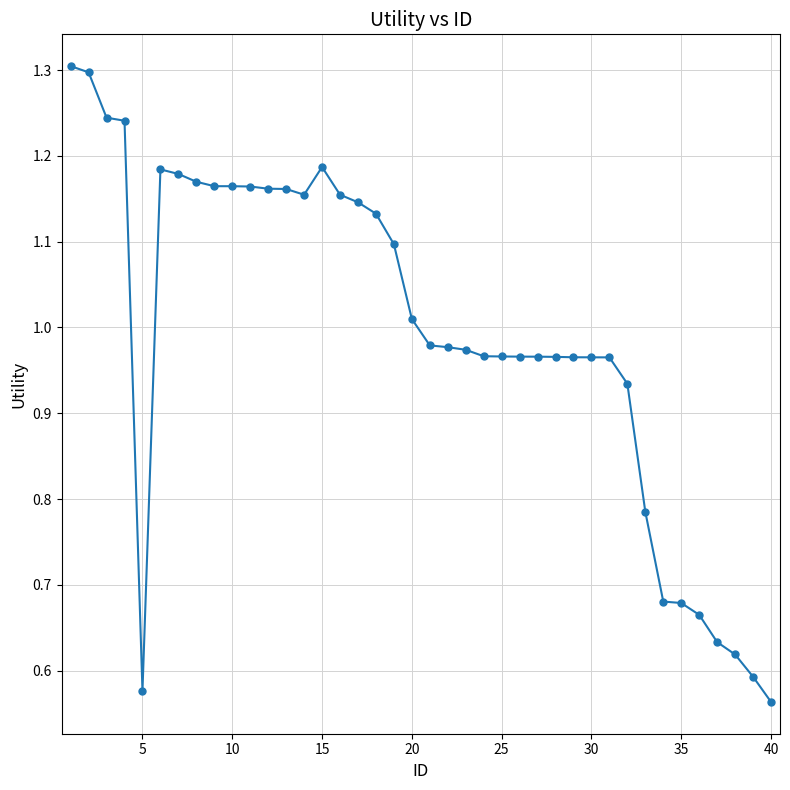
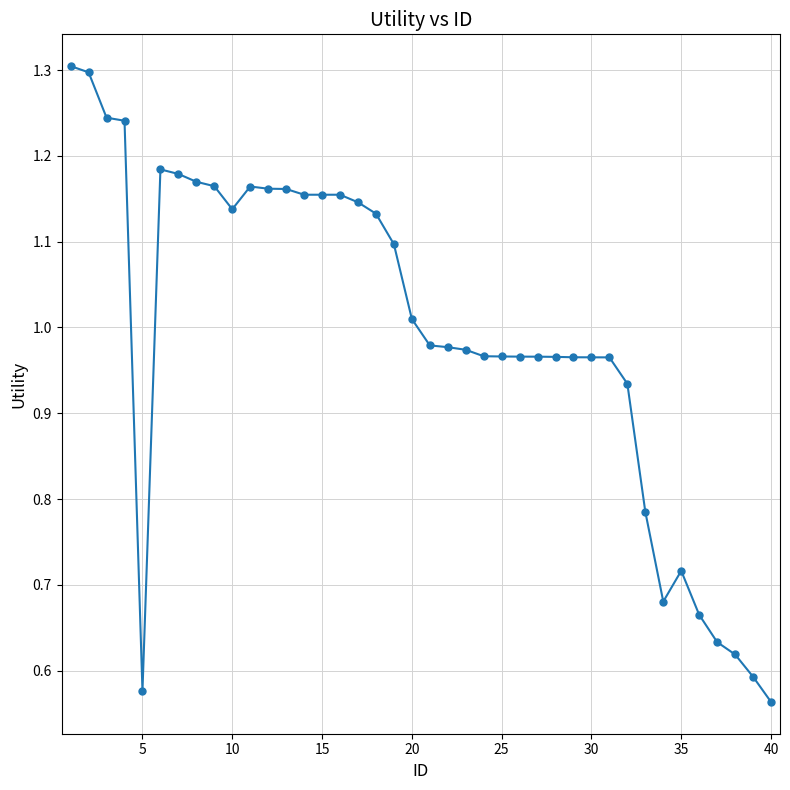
10: 1.16 -> 1.14
15: 1.19 -> 1.15
35: 0.68 -> 0.72
